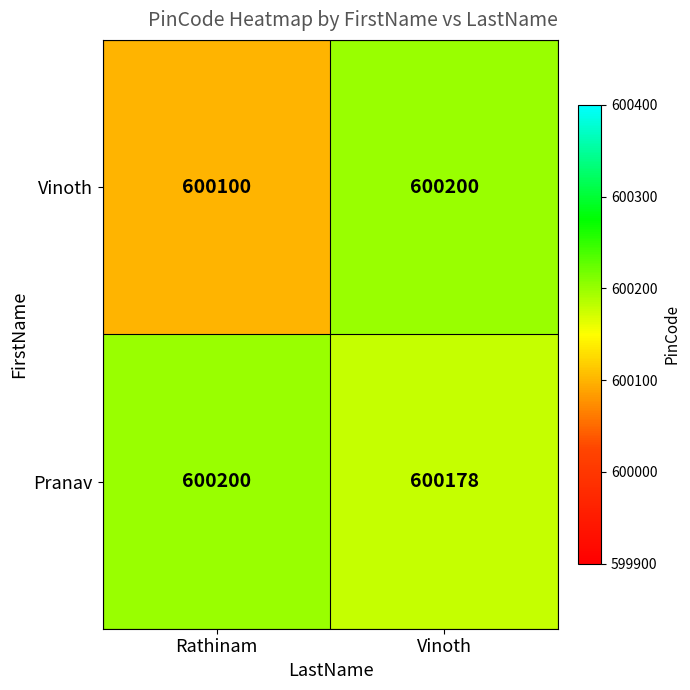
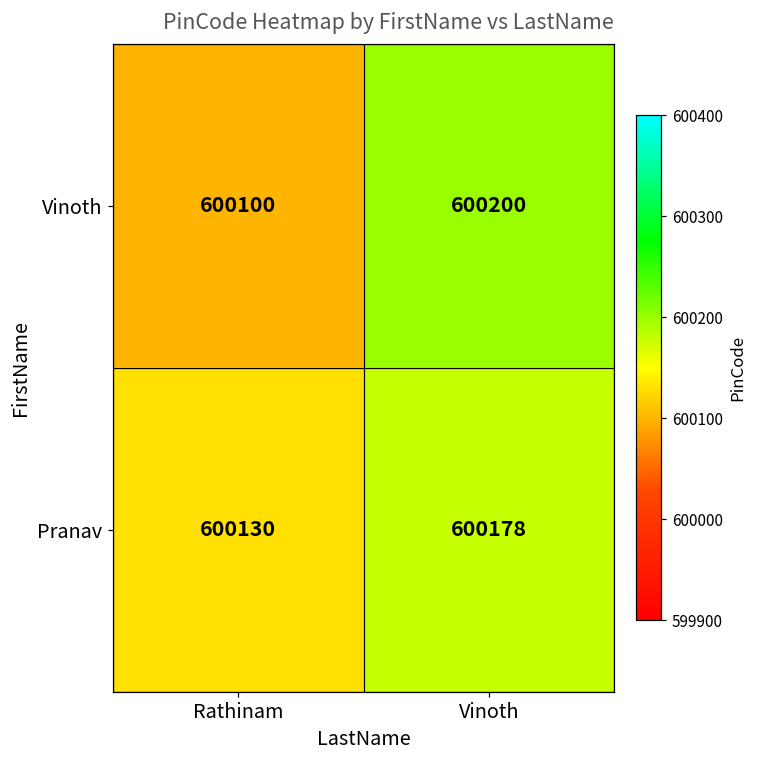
Pranav, Rathinam: 600200 -> 600130
